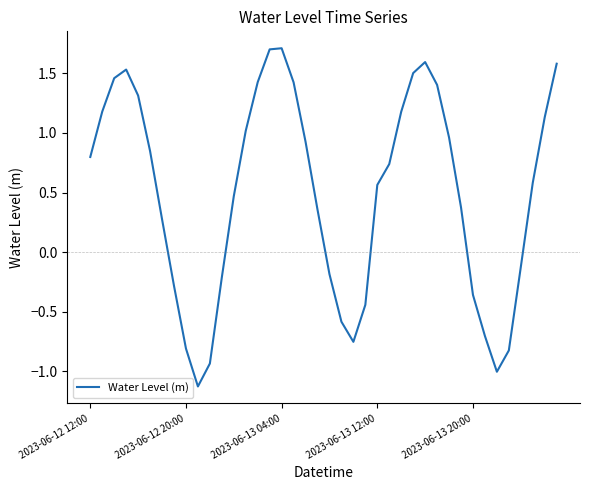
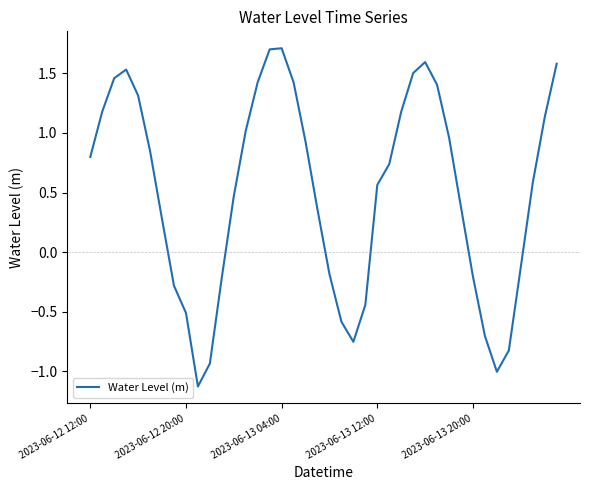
2023-06-12 20:00: -0.81 -> -0.51
2023-06-13 20:00: -0.36 -> -0.21
